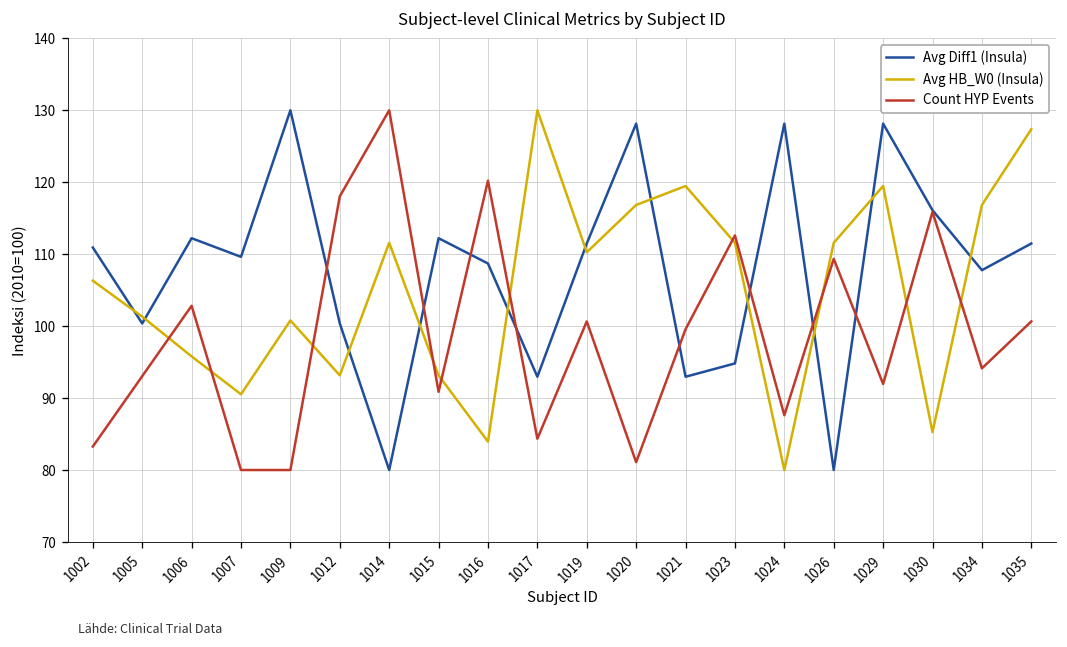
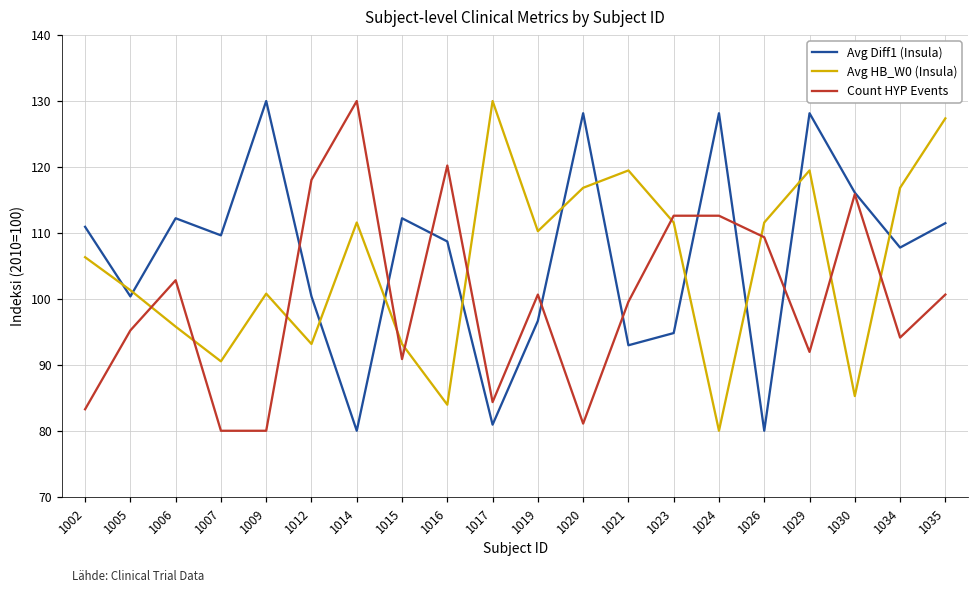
Count HYP Events, 1005: 93 -> 95
Avg Diff1 (Insula), 1017: 93 -> 81
Avg Diff1 (Insula), 1019: 111 -> 97
Count HYP Events, 1024: 88 -> 113
